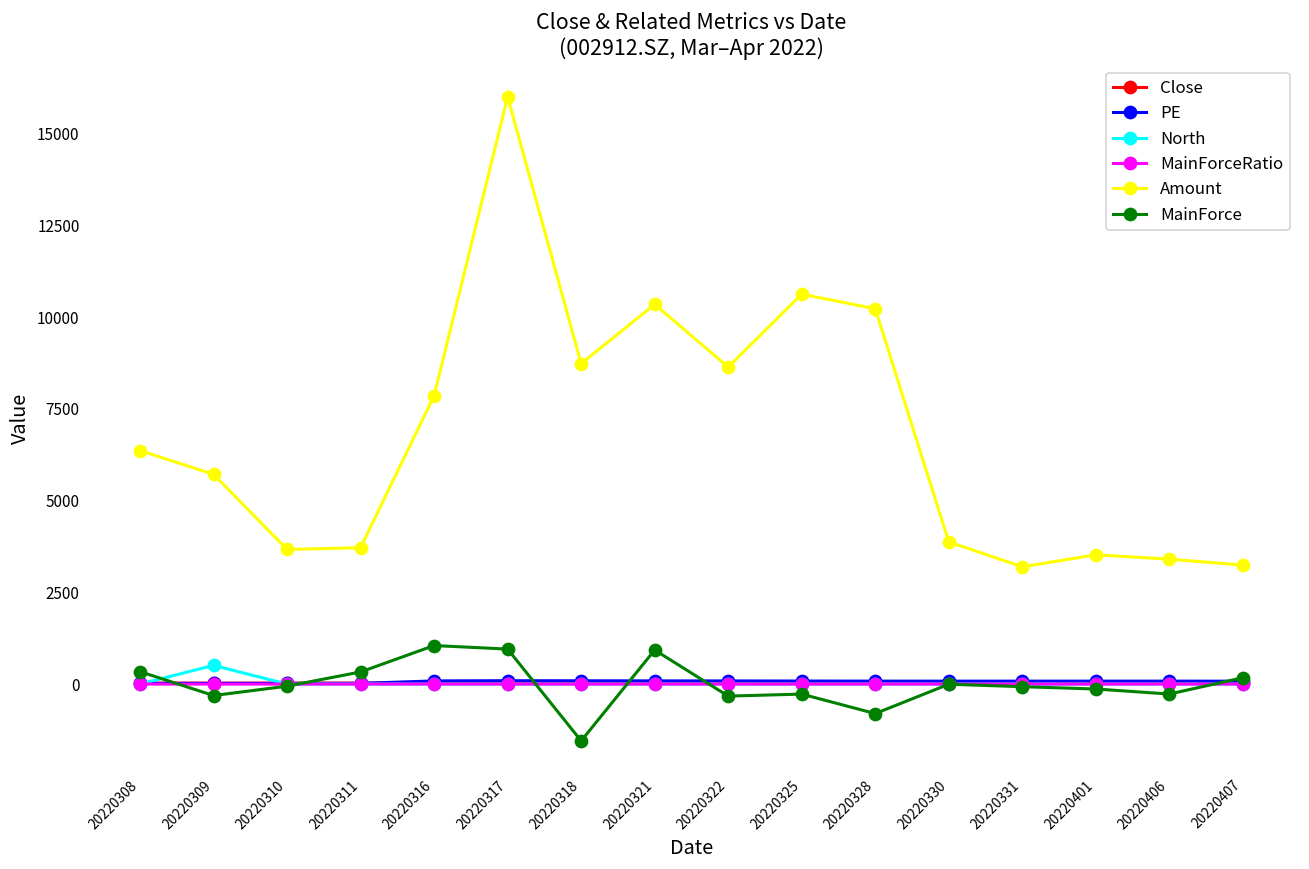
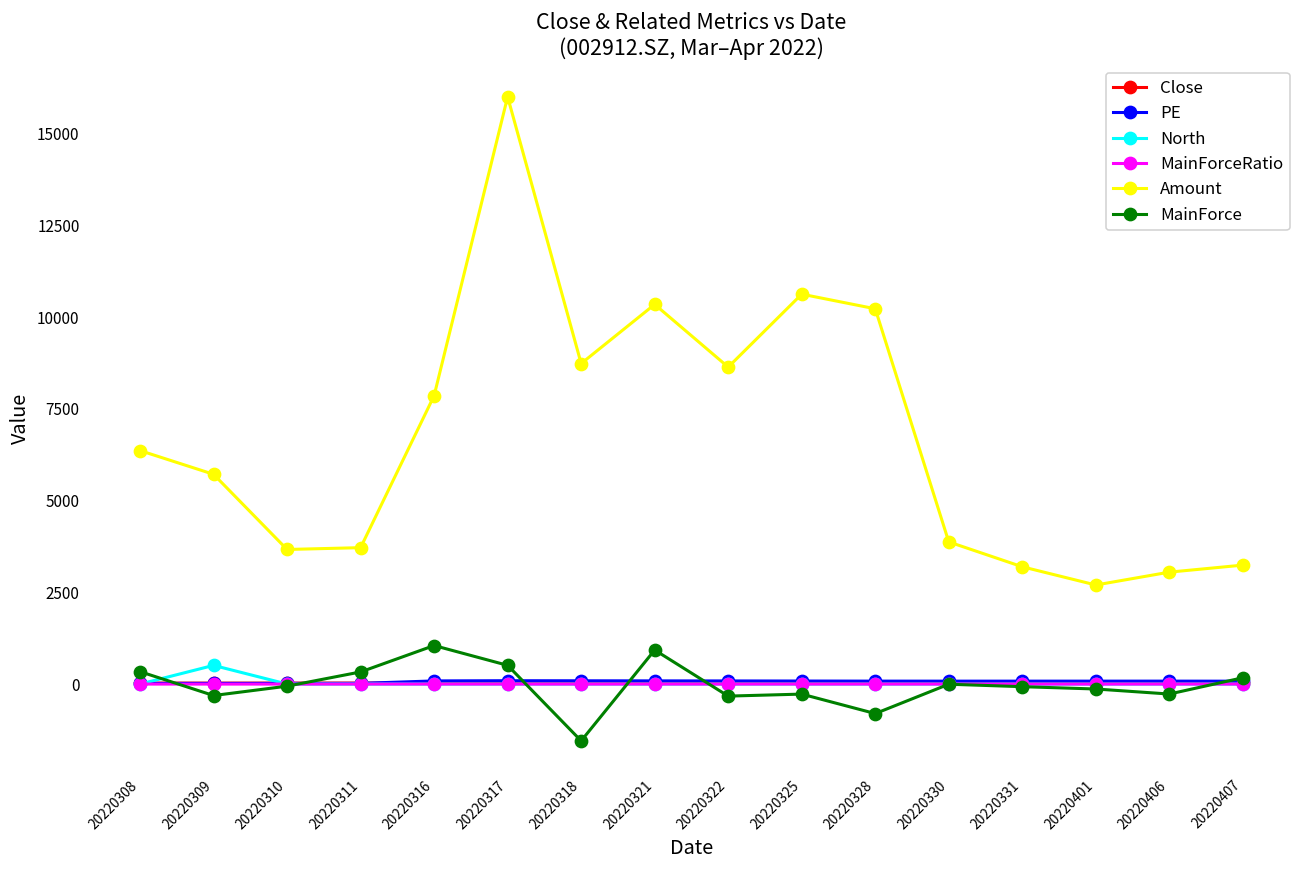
MainForce, 20220317: 1000 -> 500
Amount, 20220401: 3500 -> 2700
Amount, 20220406: 3400 -> 3100
